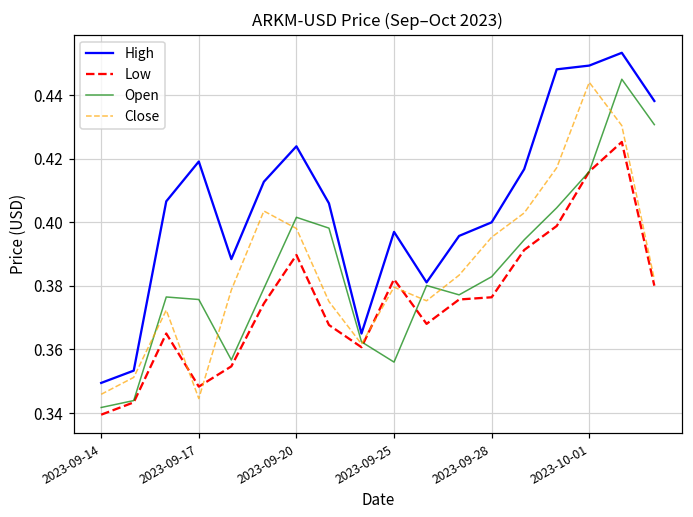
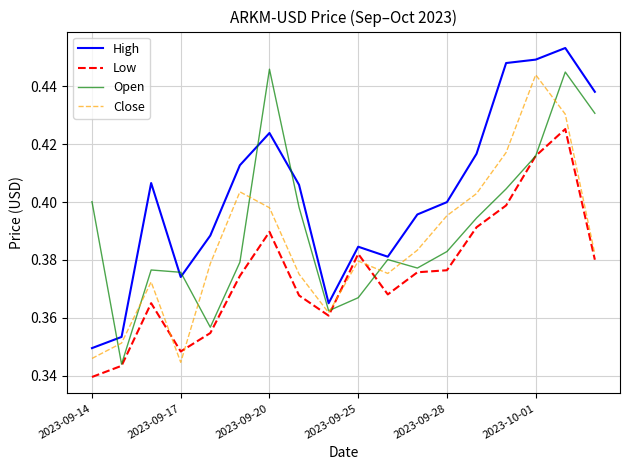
Open, 2023-09-14: 0.342 -> 0.400
High, 2023-09-17: 0.419 -> 0.374
Open, 2023-09-20: 0.402 -> 0.446
High, 2023-09-25: 0.397 -> 0.385
Open, 2023-09-25: 0.356 -> 0.367
